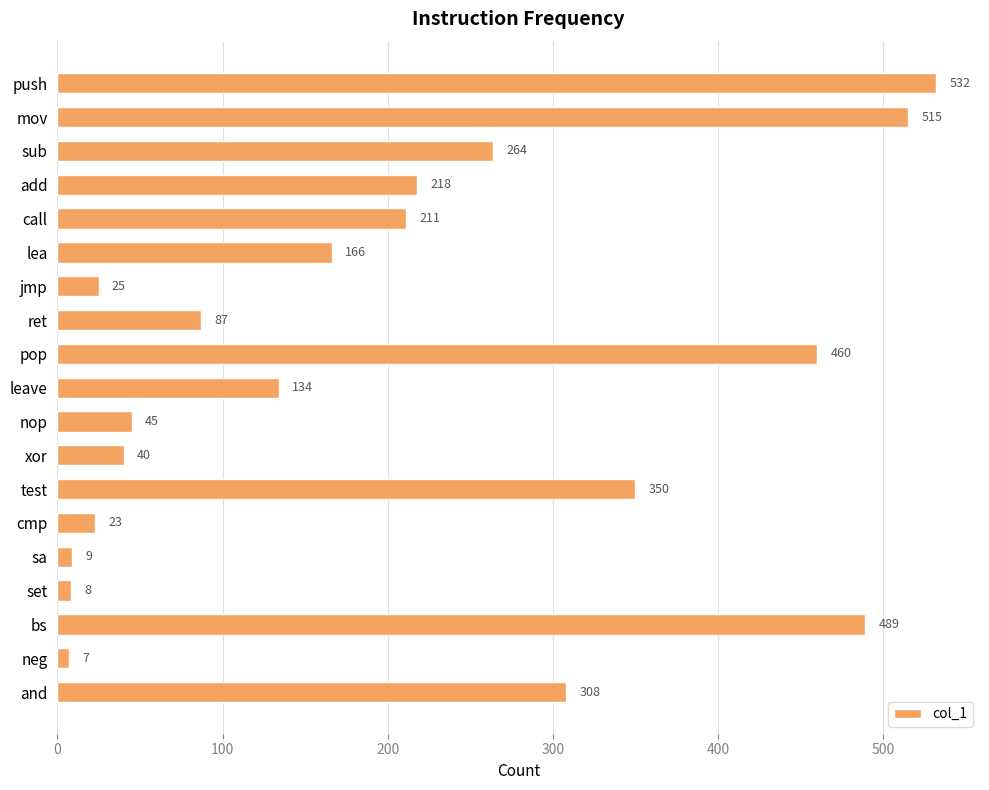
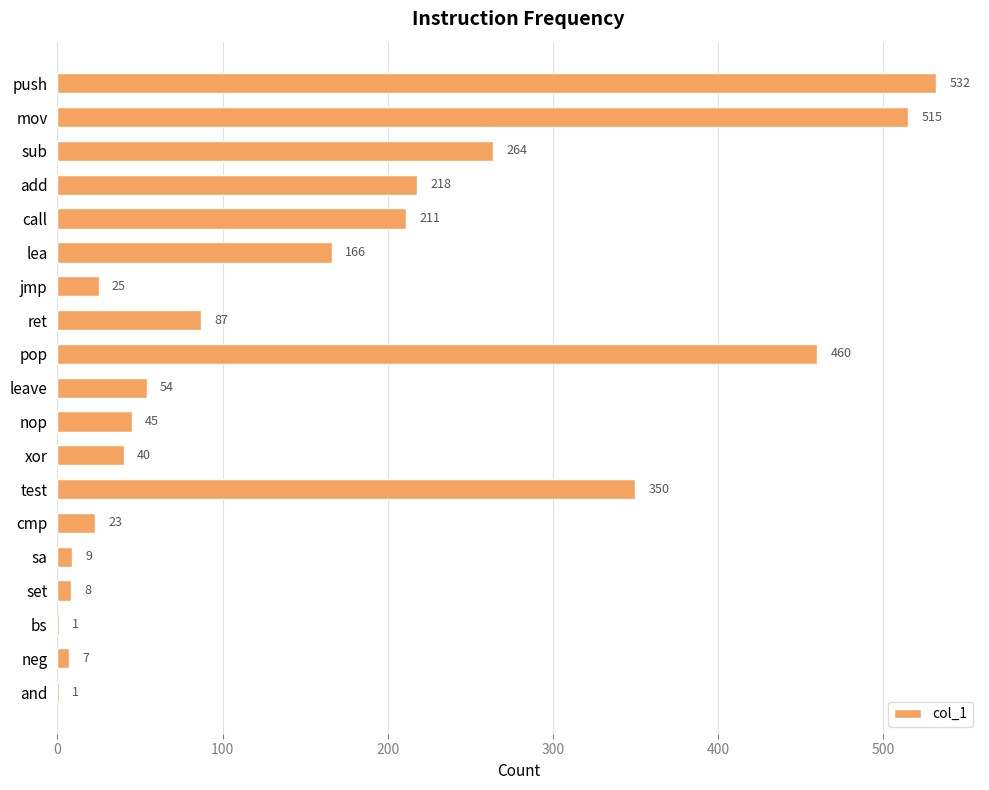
leave: 134 -> 54
bs: 489 -> 1
and: 308 -> 1
